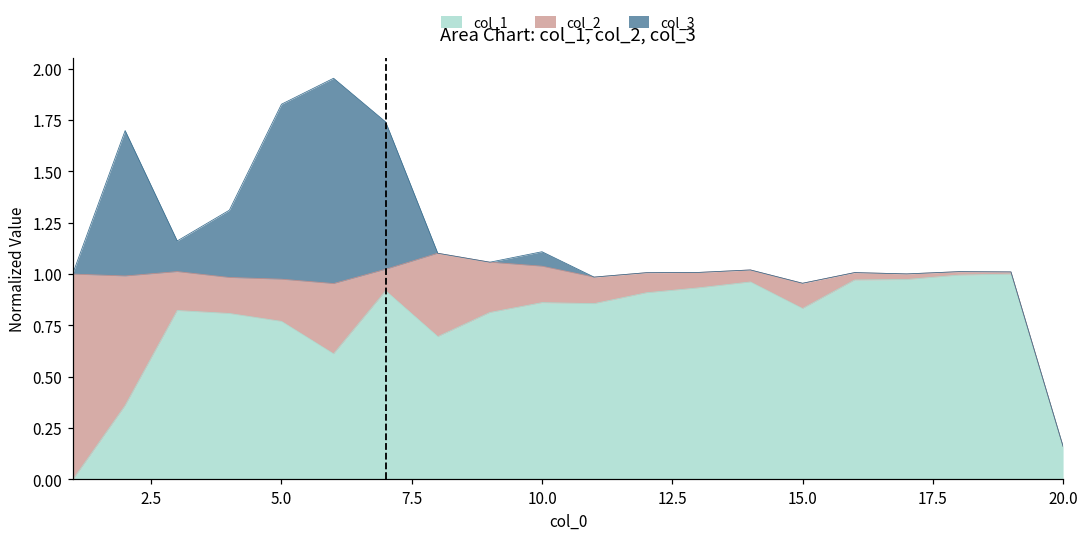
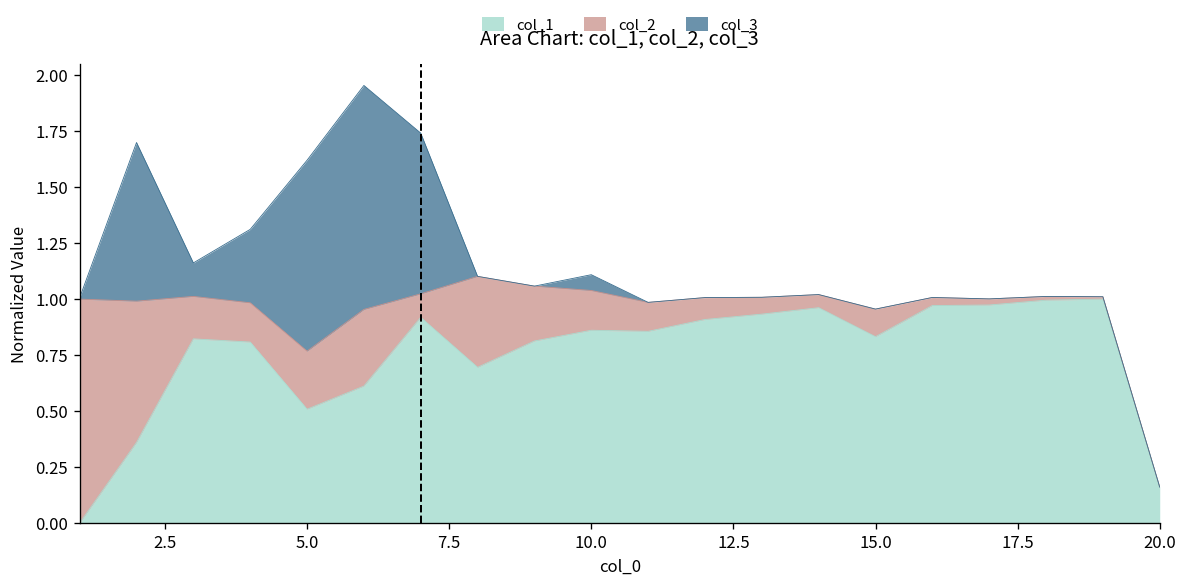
col_1, 5.0: 0.77 -> 0.51
col_2, 5.0: 0.21 -> 0.26
